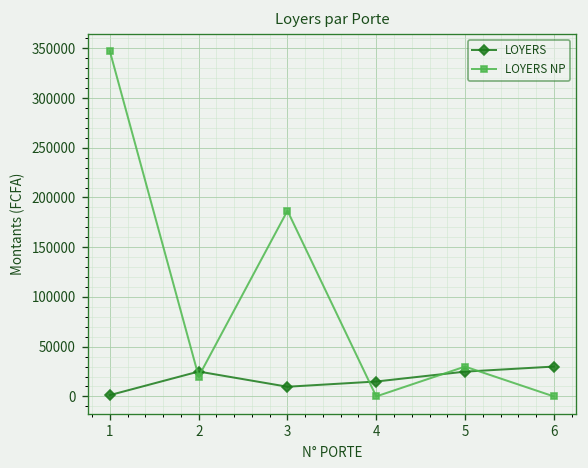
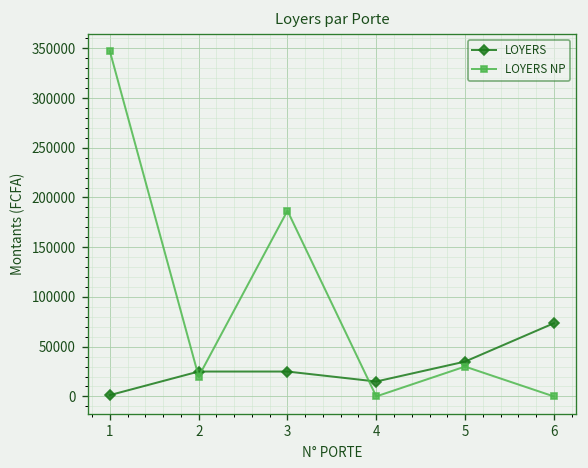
LOYERS, 3: 10000 -> 30000
LOYERS, 5: 20000 -> 40000
LOYERS, 6: 30000 -> 70000
